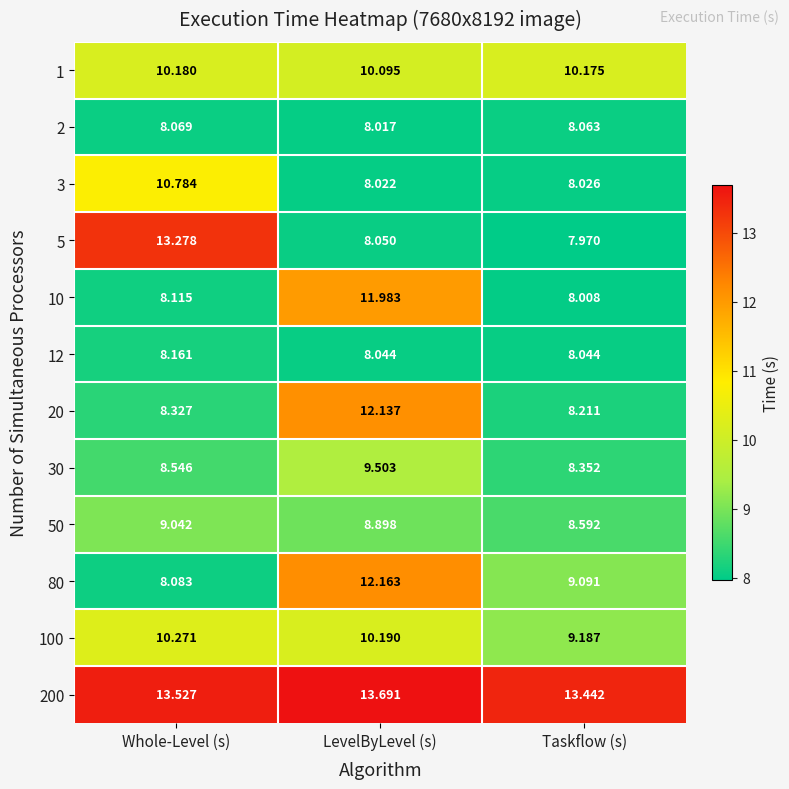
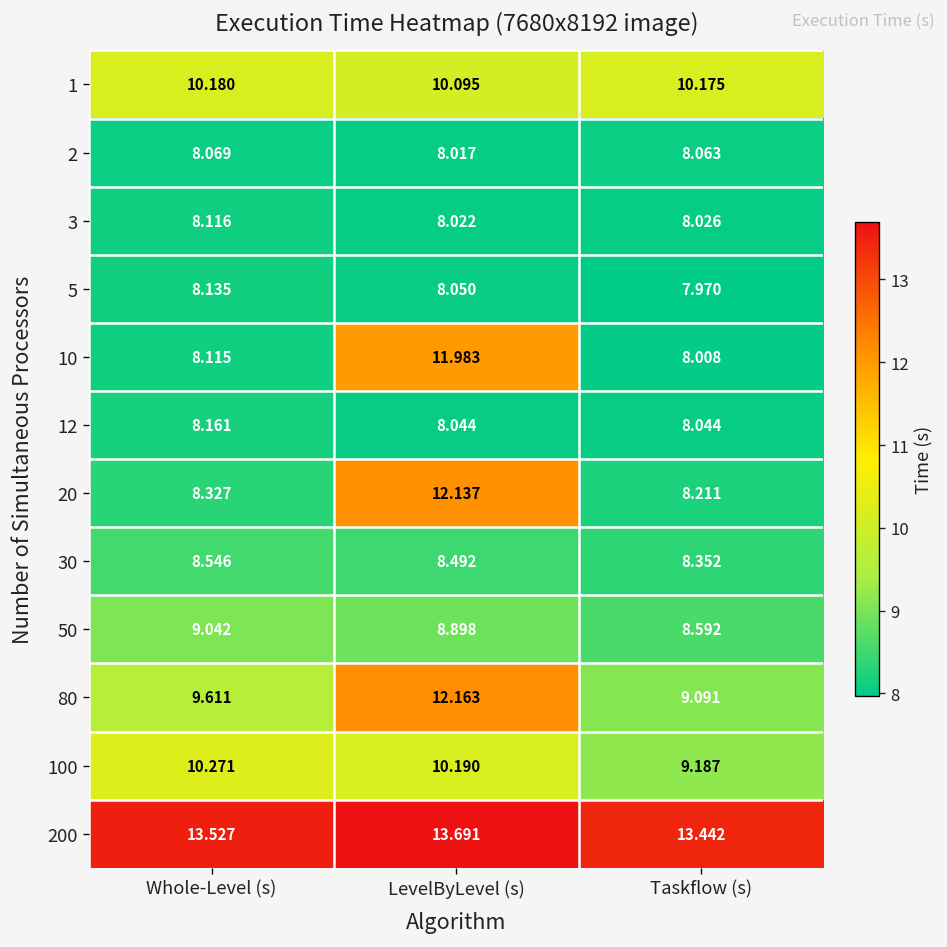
3, Whole-Level (s): 10.784 -> 8.116
5, Whole-Level (s): 13.278 -> 8.135
30, LevelByLevel (s): 9.503 -> 8.492
80, Whole-Level (s): 8.083 -> 9.611
